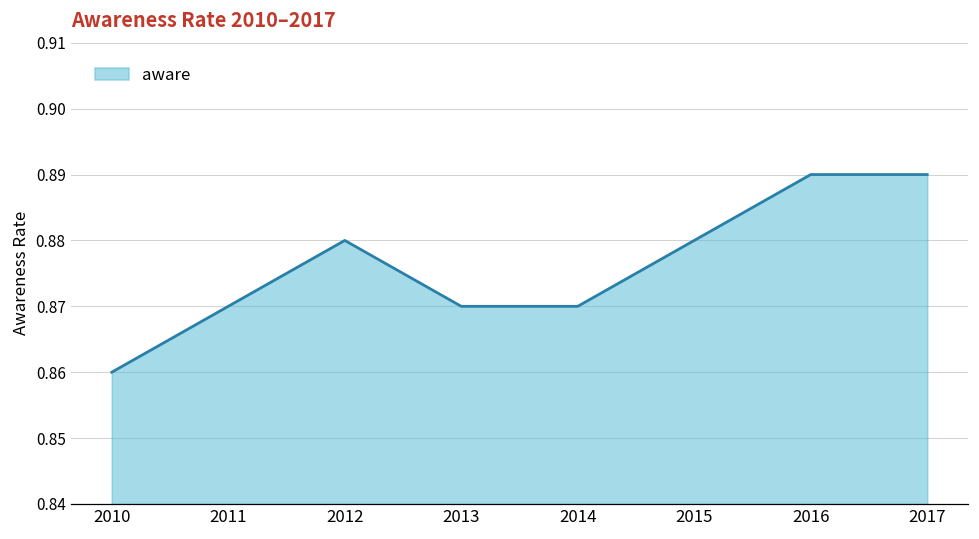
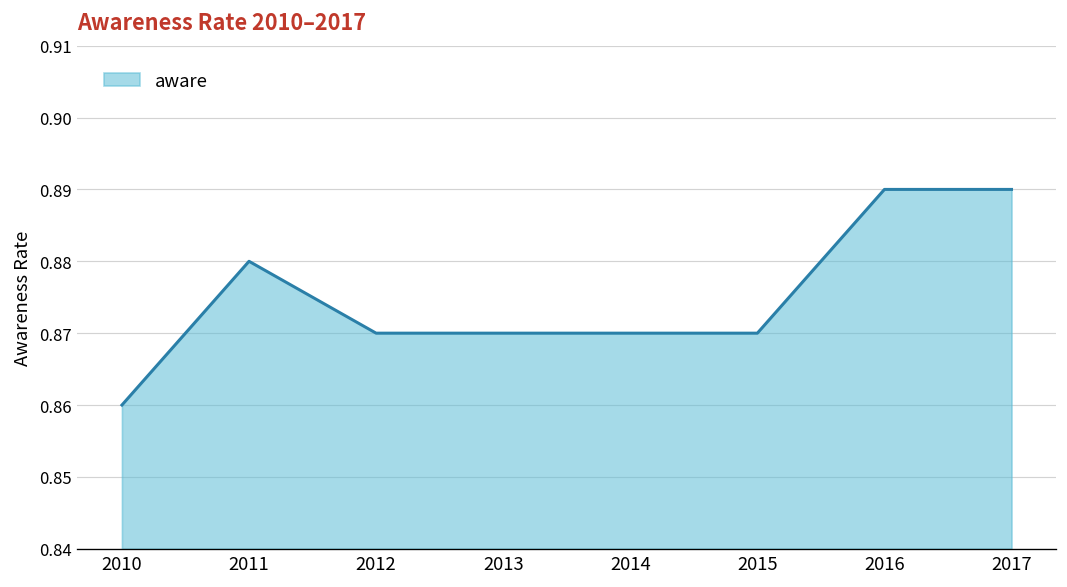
2011: 0.87 -> 0.88
2012: 0.88 -> 0.87
2015: 0.88 -> 0.87
